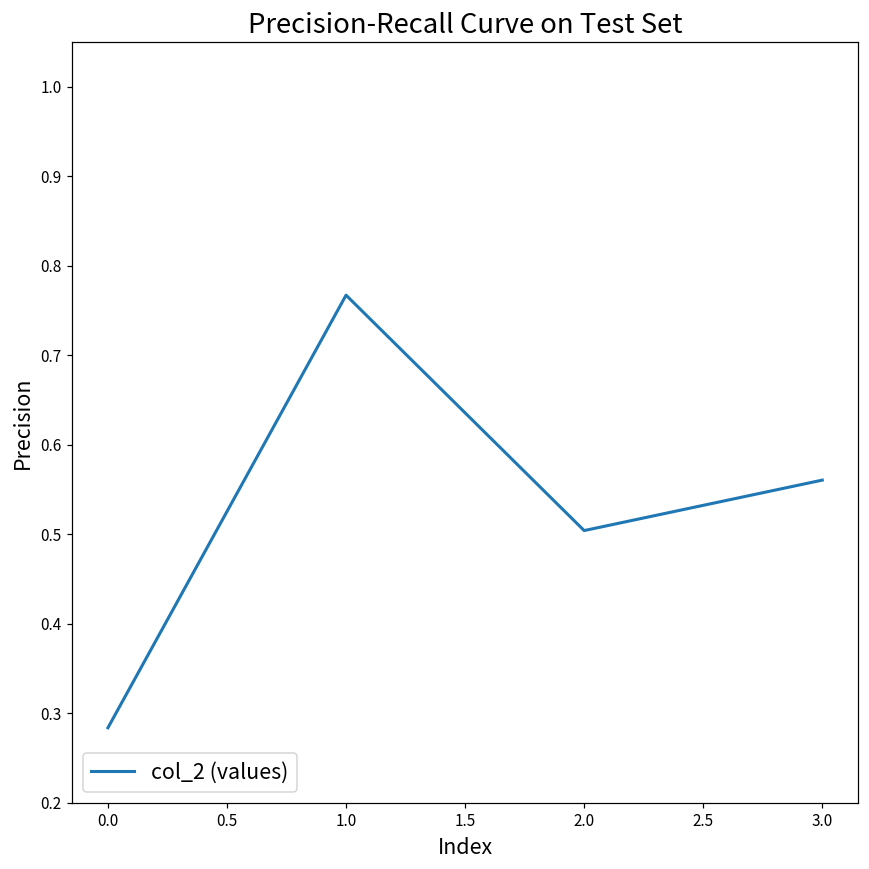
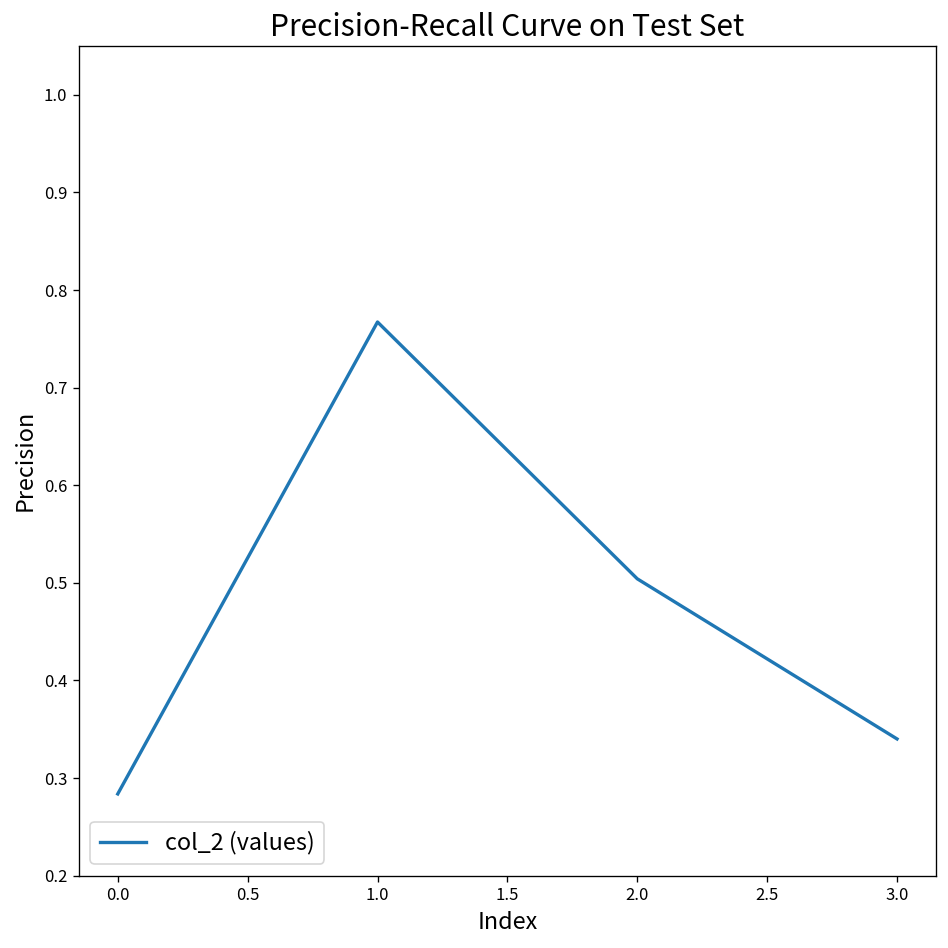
3.0: 0.56 -> 0.34
